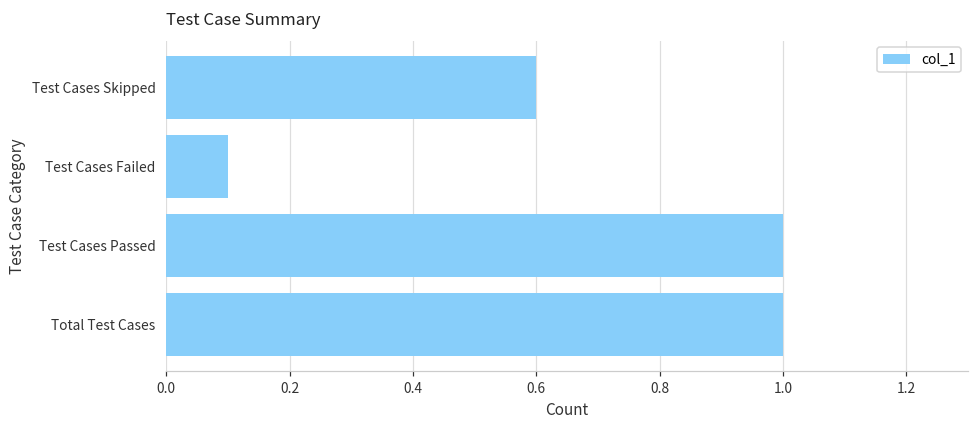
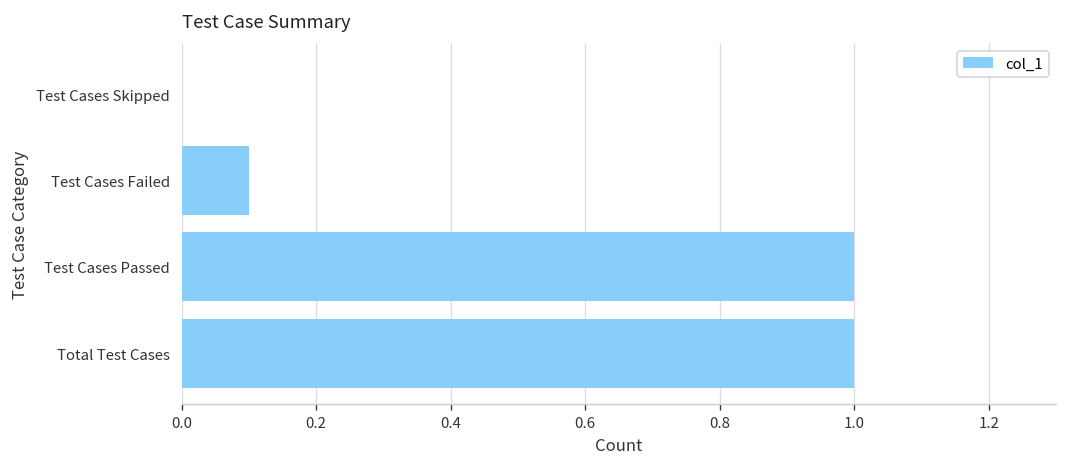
Test Cases Skipped: 0.6 -> 0.0
